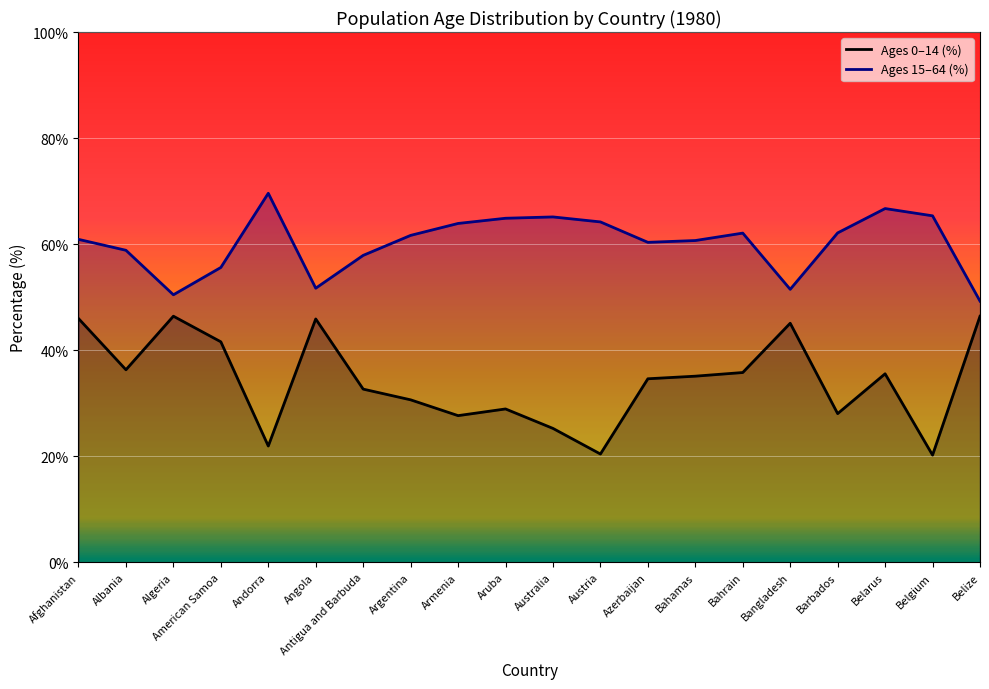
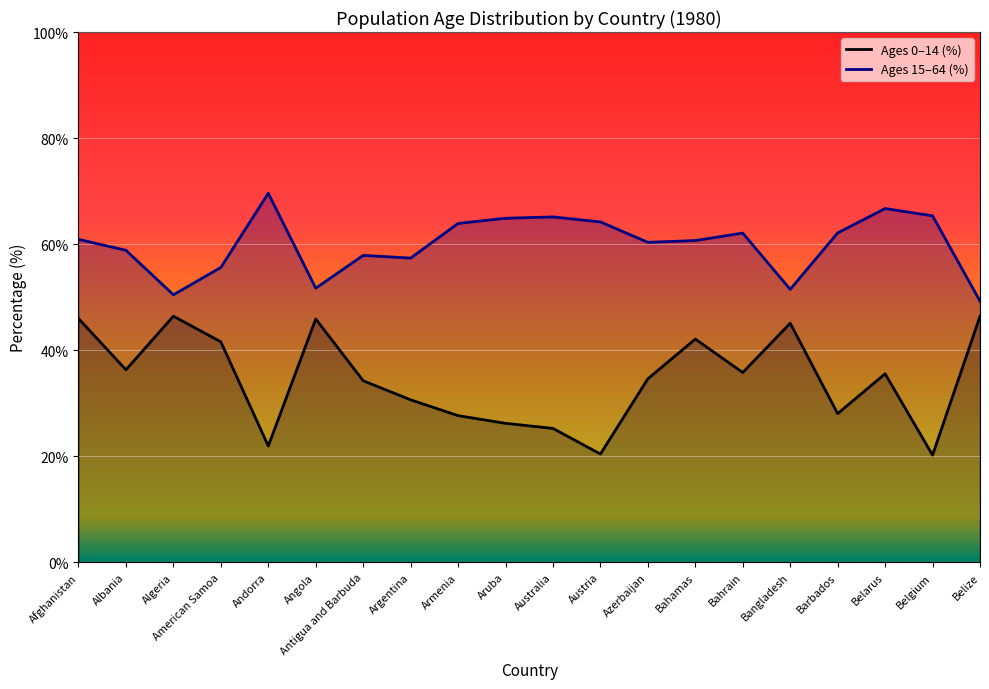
Ages 0–14 (%), Antigua and Barbuda: 33% -> 34%
Ages 15–64 (%), Argentina: 62% -> 57%
Ages 0–14 (%), Aruba: 29% -> 26%
Ages 0–14 (%), Bahamas: 35% -> 42%
